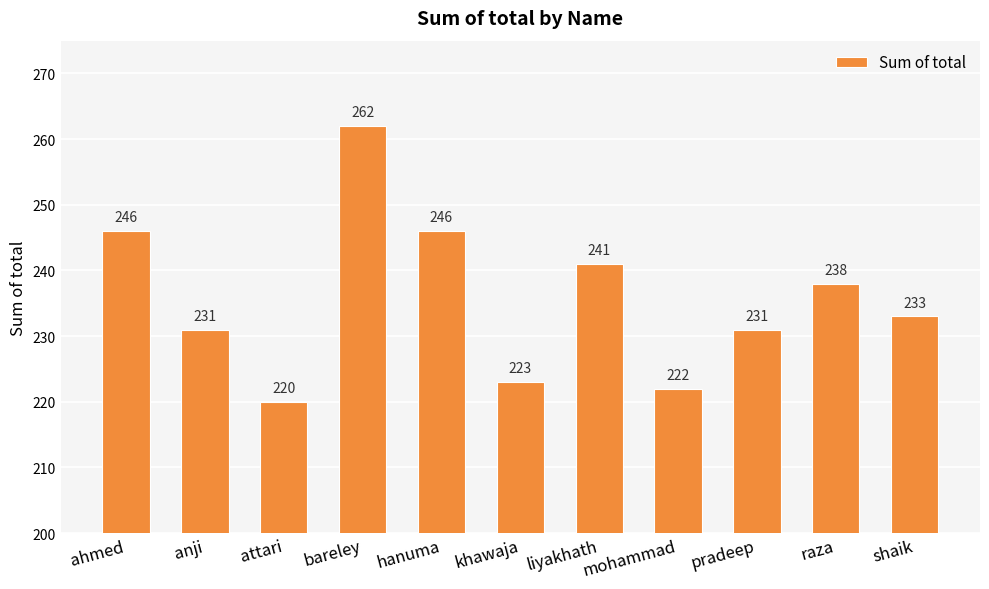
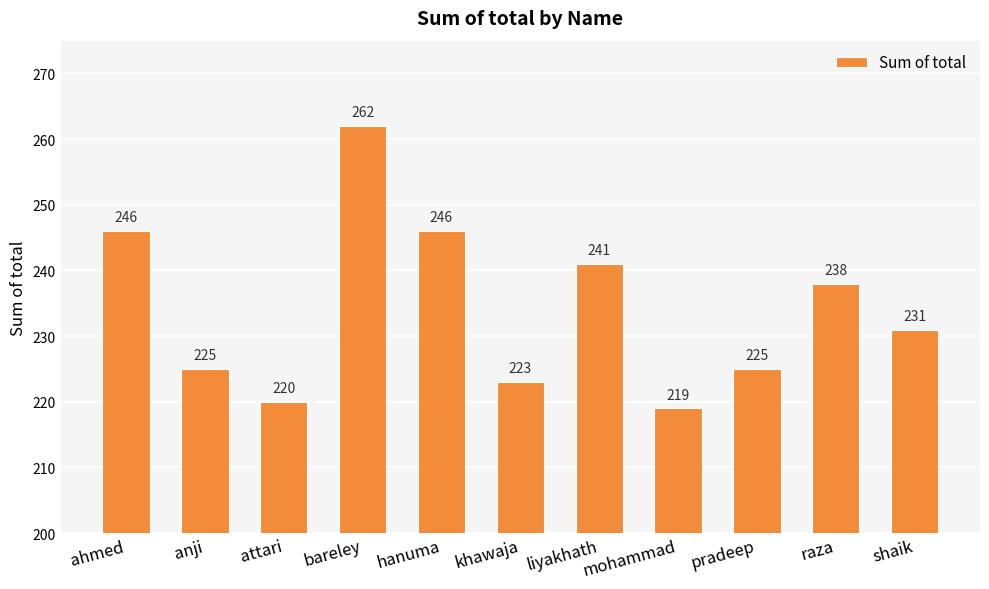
anji: 231 -> 225
mohammad: 222 -> 219
pradeep: 231 -> 225
shaik: 233 -> 231
